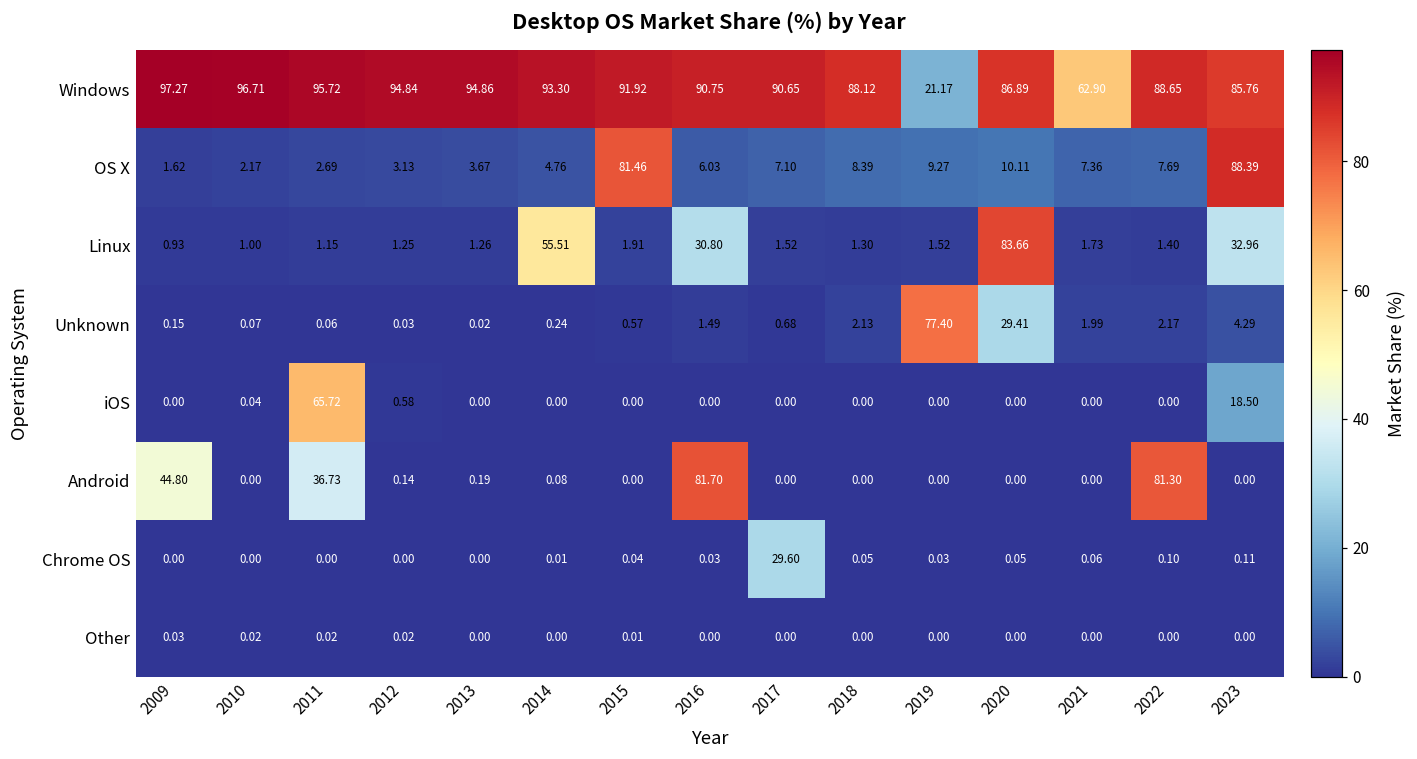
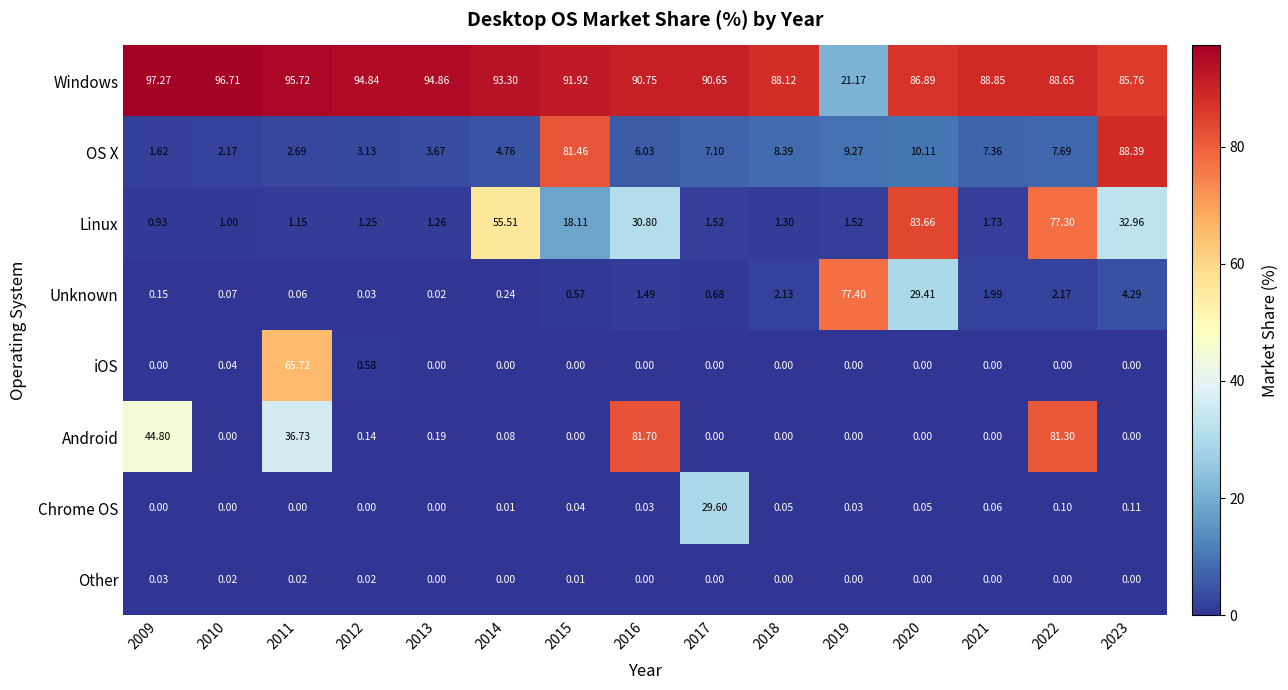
Windows, 2021: 62.90 -> 88.85
Linux, 2015: 1.91 -> 18.11
Linux, 2022: 1.40 -> 77.30
iOS, 2023: 18.50 -> 0.00
